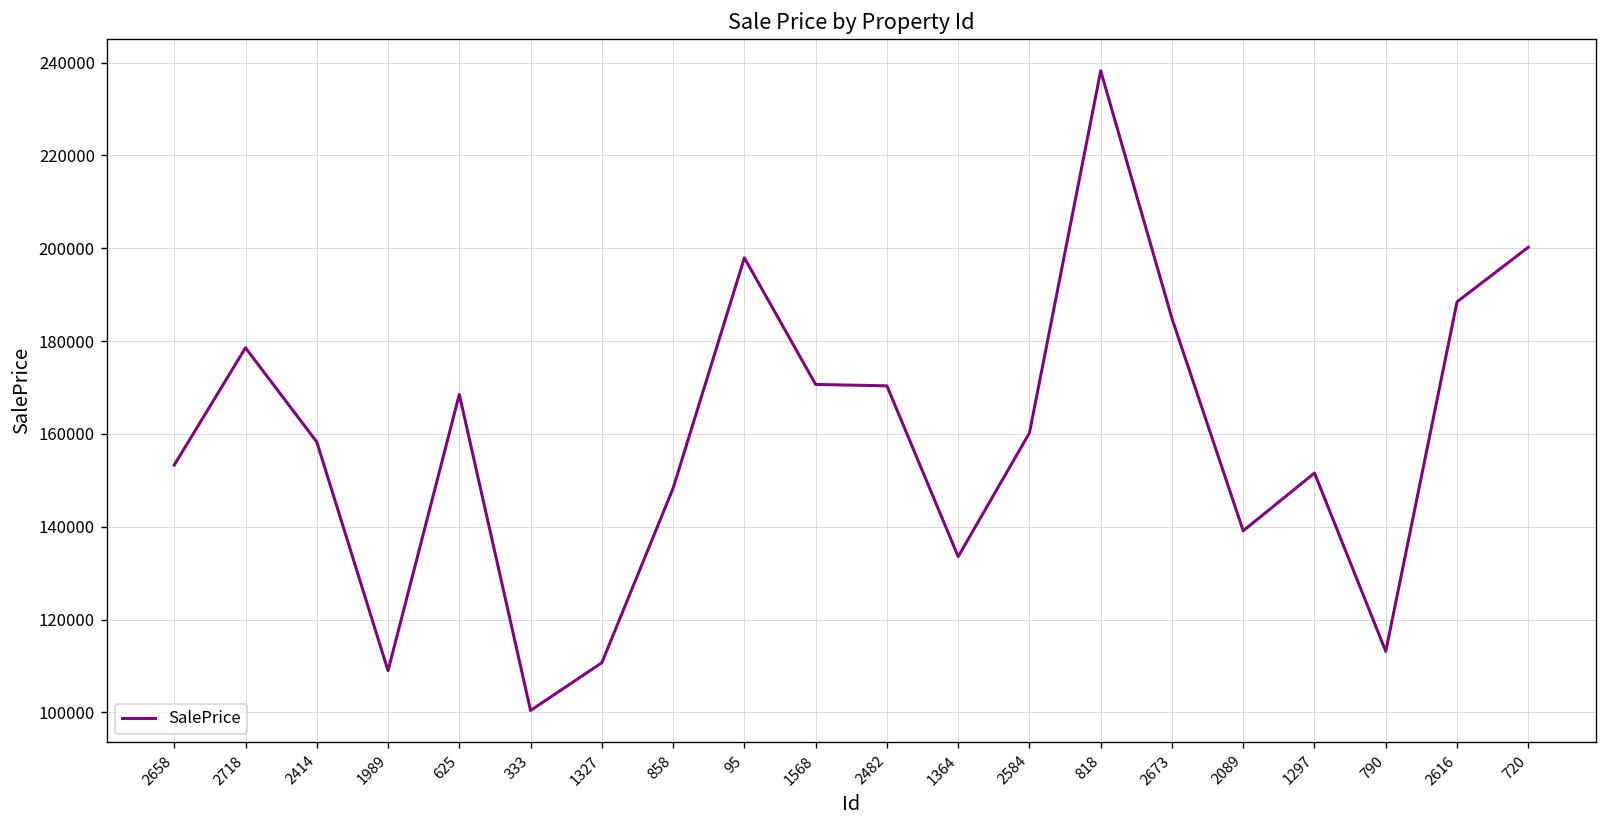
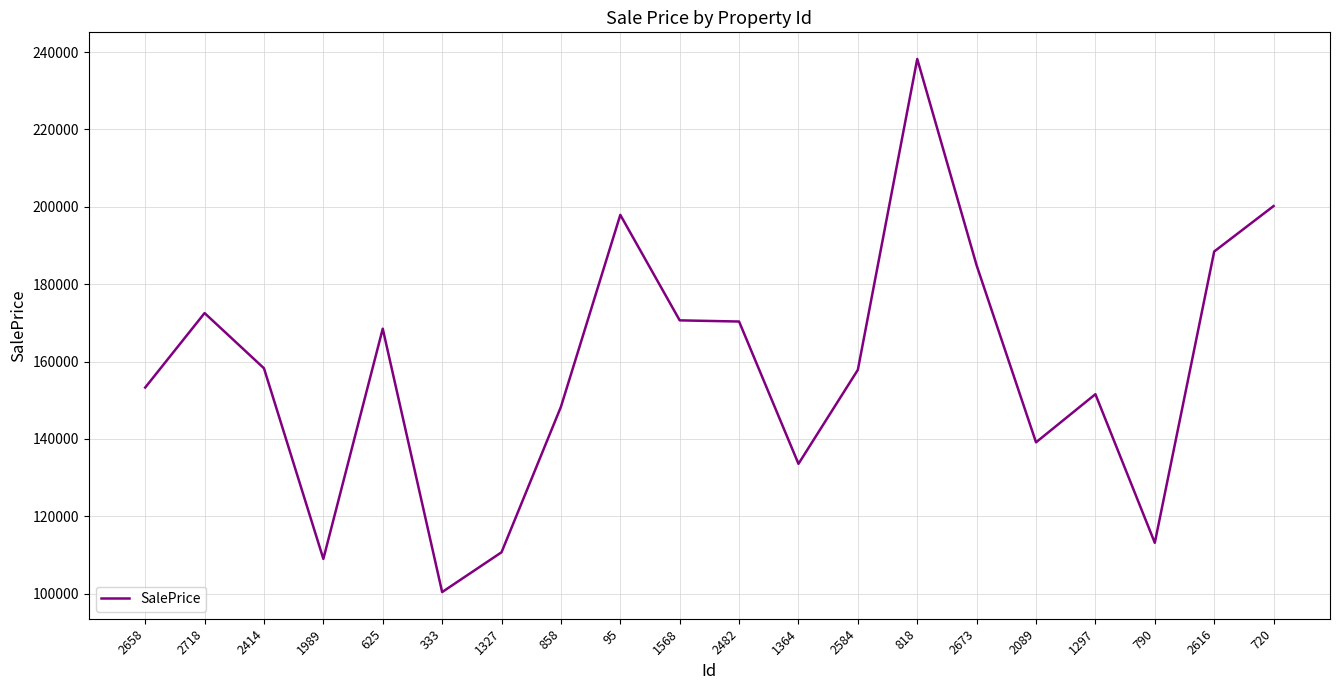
2718: 179000 -> 173000
2584: 160000 -> 158000
